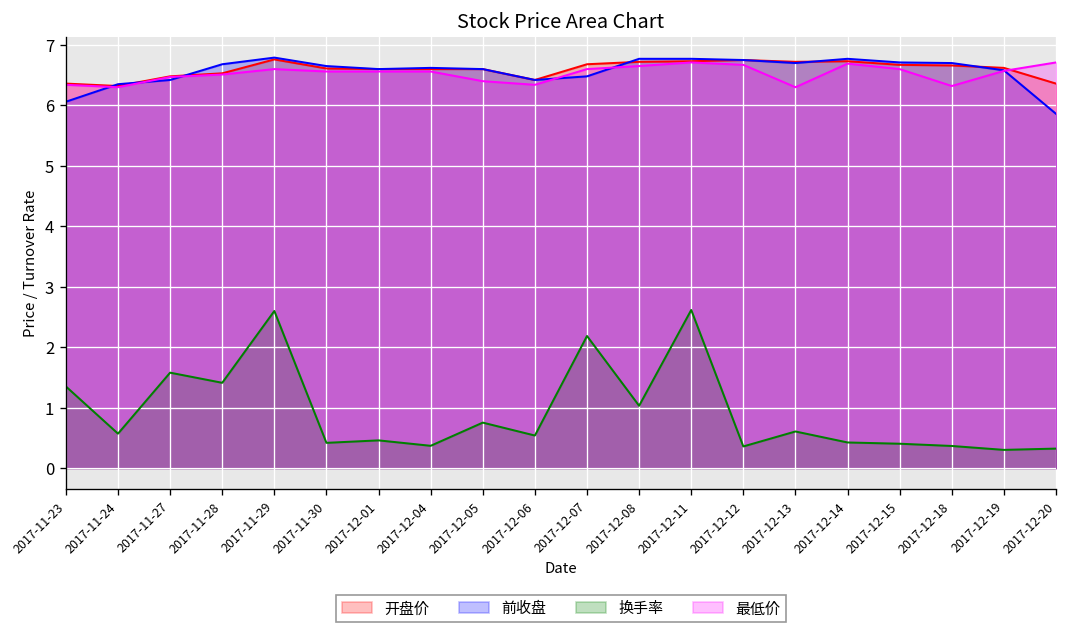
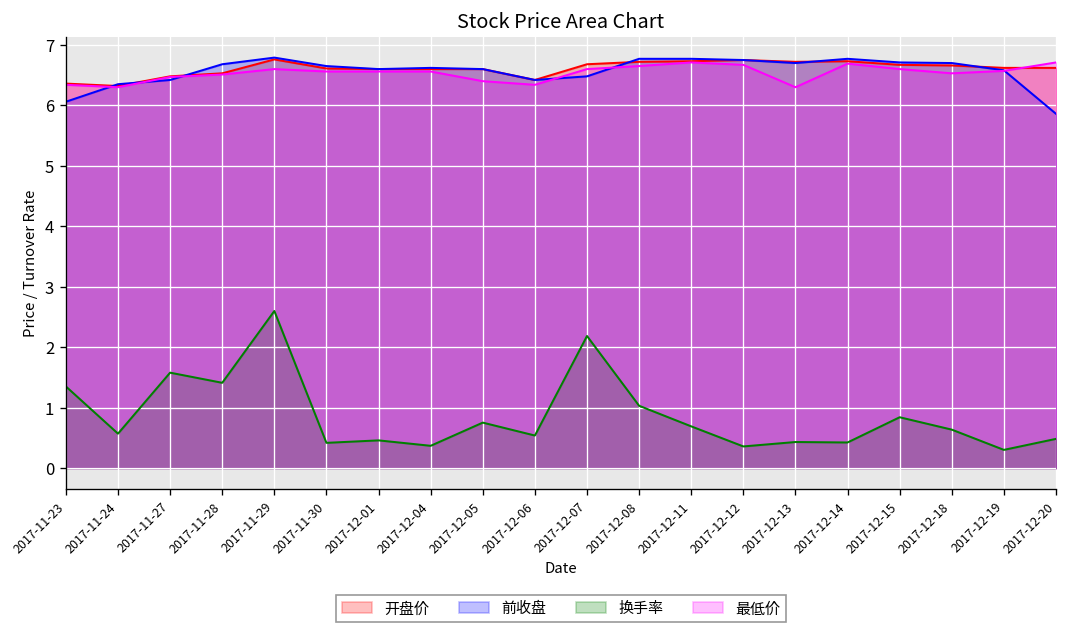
换手率, 2017-12-11: 2.6 -> 0.7
换手率, 2017-12-13: 0.6 -> 0.4
换手率, 2017-12-15: 0.4 -> 0.8
换手率, 2017-12-18: 0.4 -> 0.6
最低价, 2017-12-18: 6.3 -> 6.5
开盘价, 2017-12-20: 6.4 -> 6.6
换手率, 2017-12-20: 0.3 -> 0.5
